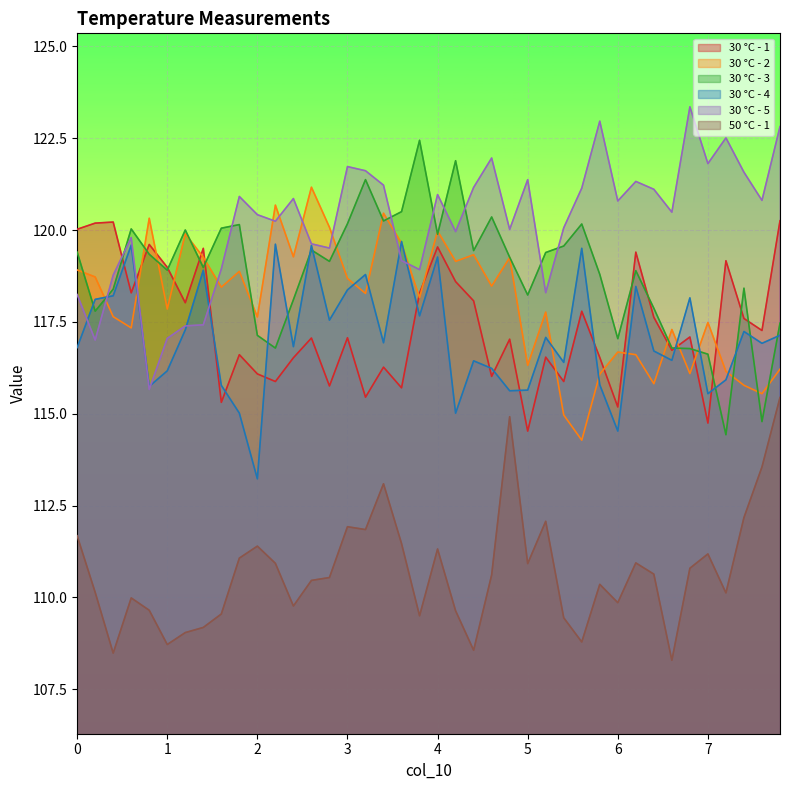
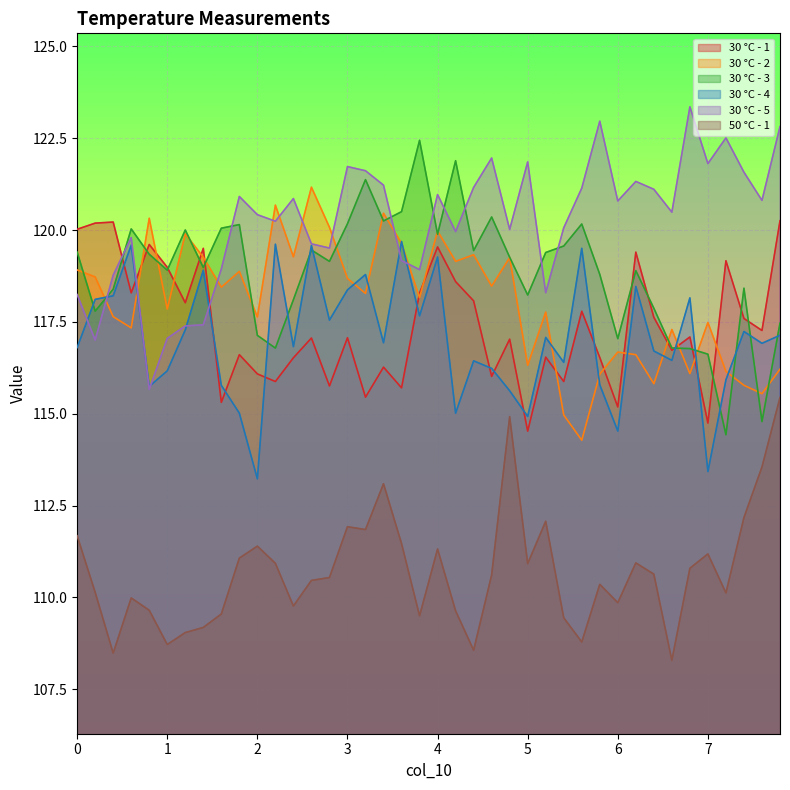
30 °C - 4, 5: 115.6 -> 114.9
30 °C - 5, 5: 121.4 -> 121.9
30 °C - 4, 7: 115.5 -> 113.4
